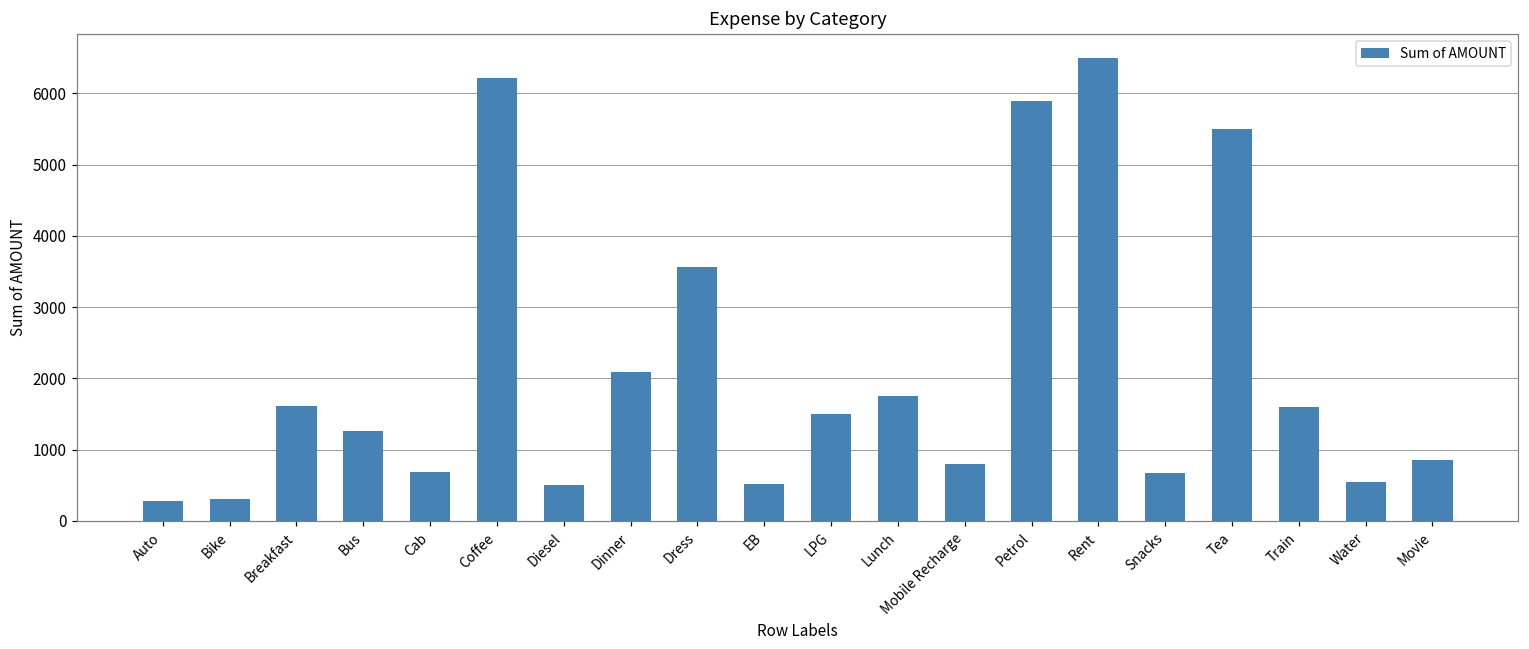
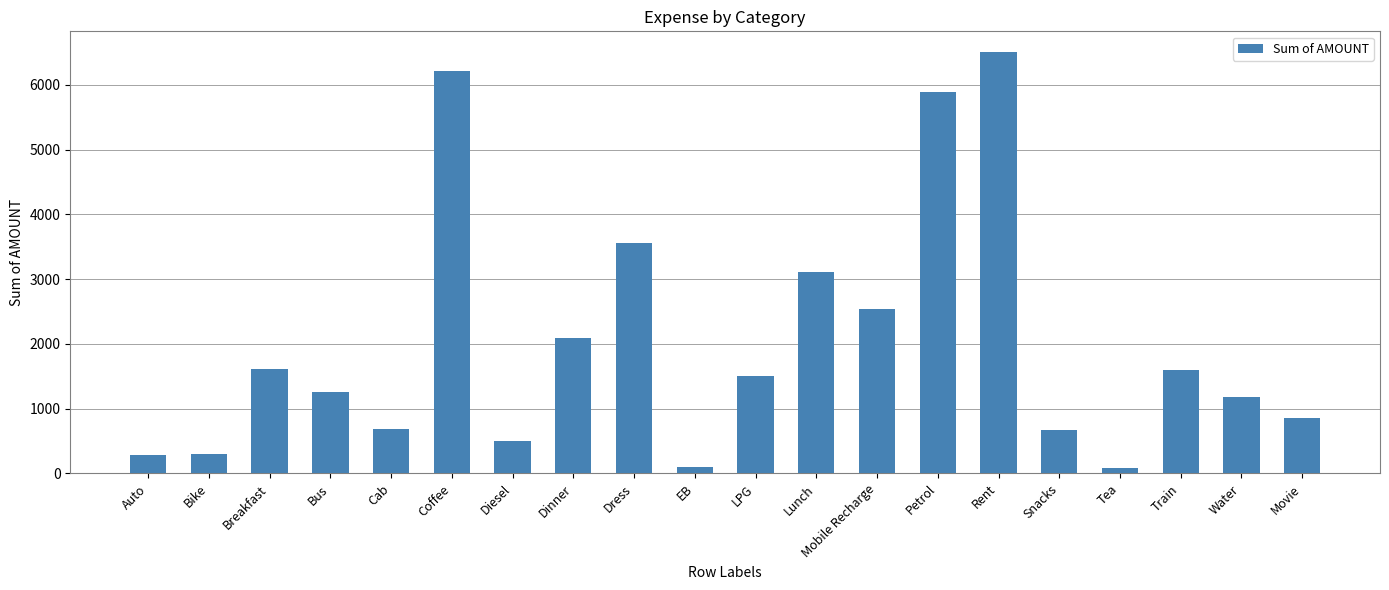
EB: 500 -> 100
Lunch: 1800 -> 3100
Mobile Recharge: 800 -> 2500
Tea: 5500 -> 100
Water: 500 -> 1200
